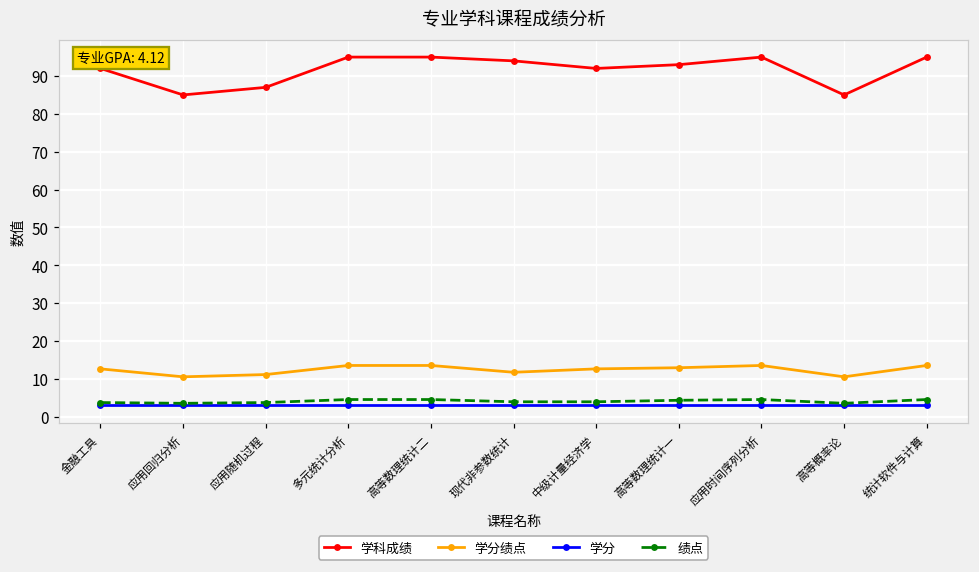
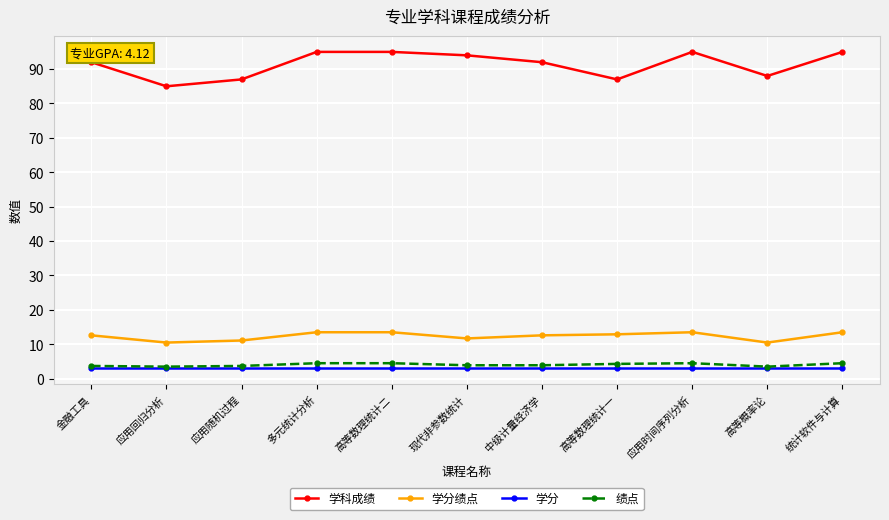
学科成绩, 高等数理统计一: 93 -> 87
学科成绩, 高等概率论: 85 -> 88
